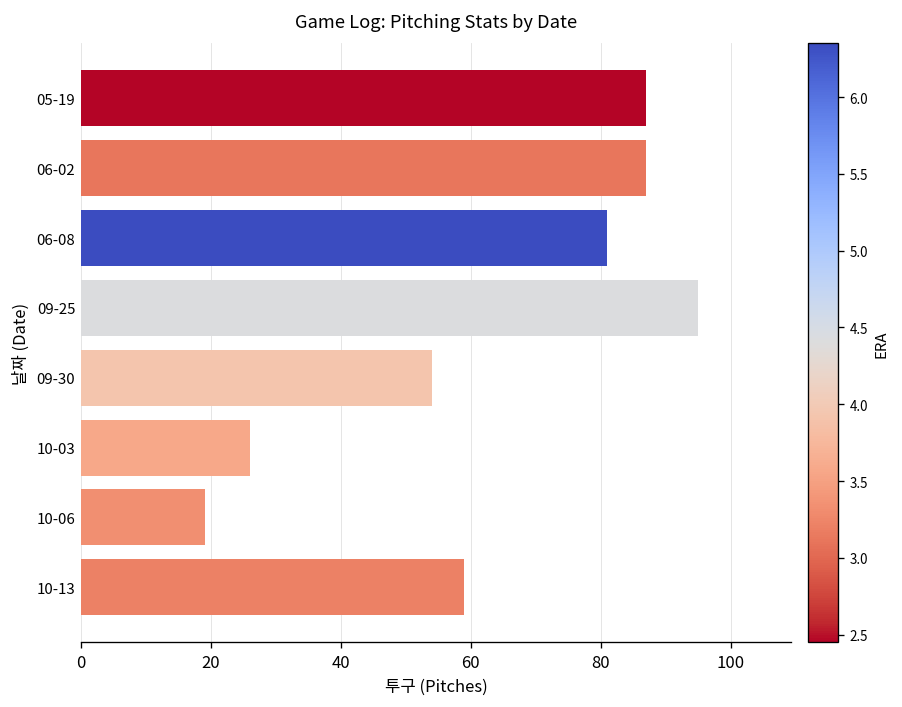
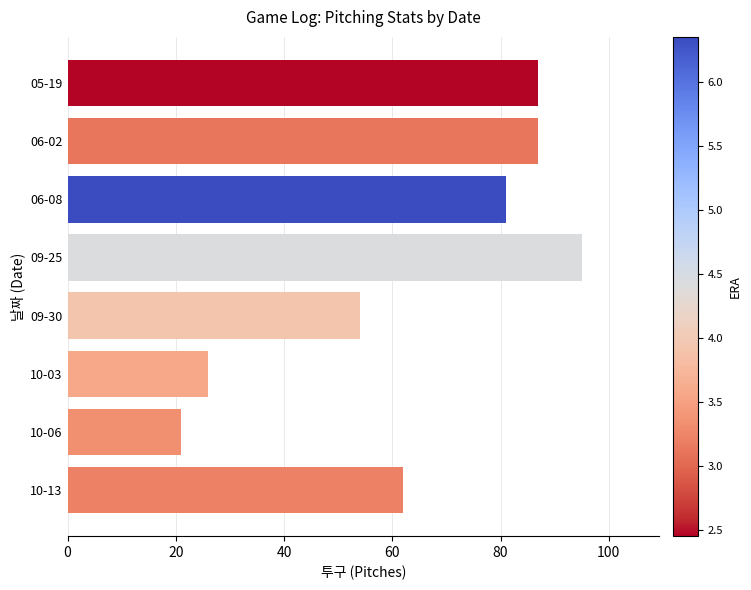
10-06: 19 -> 21
10-13: 59 -> 62
